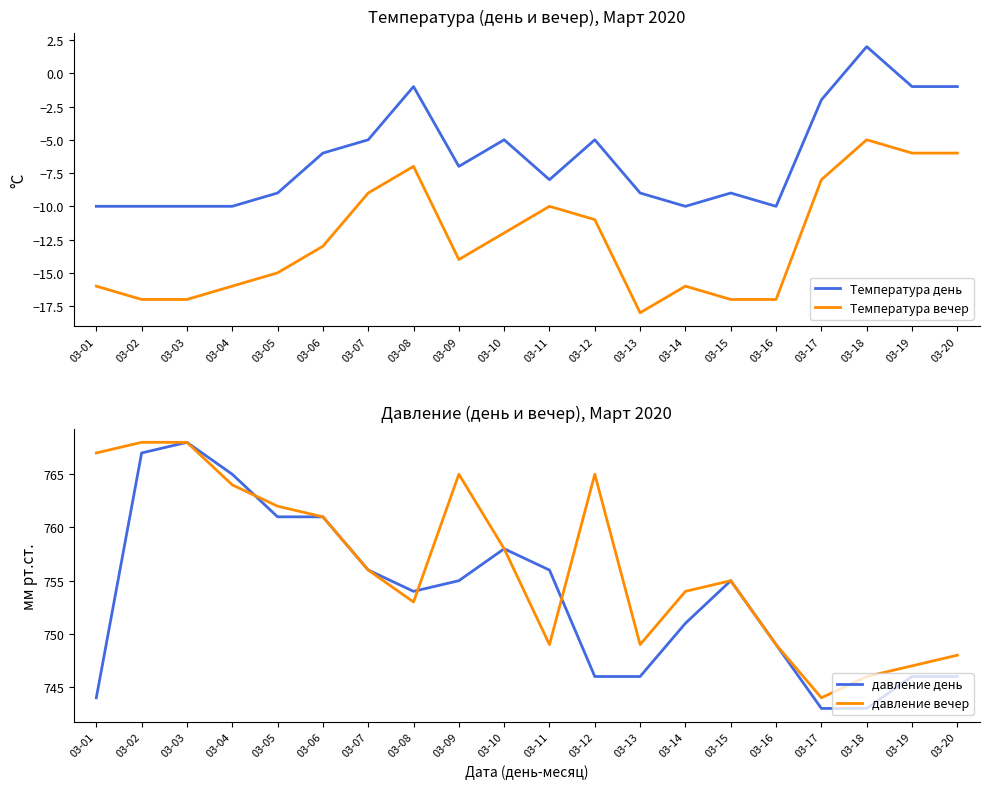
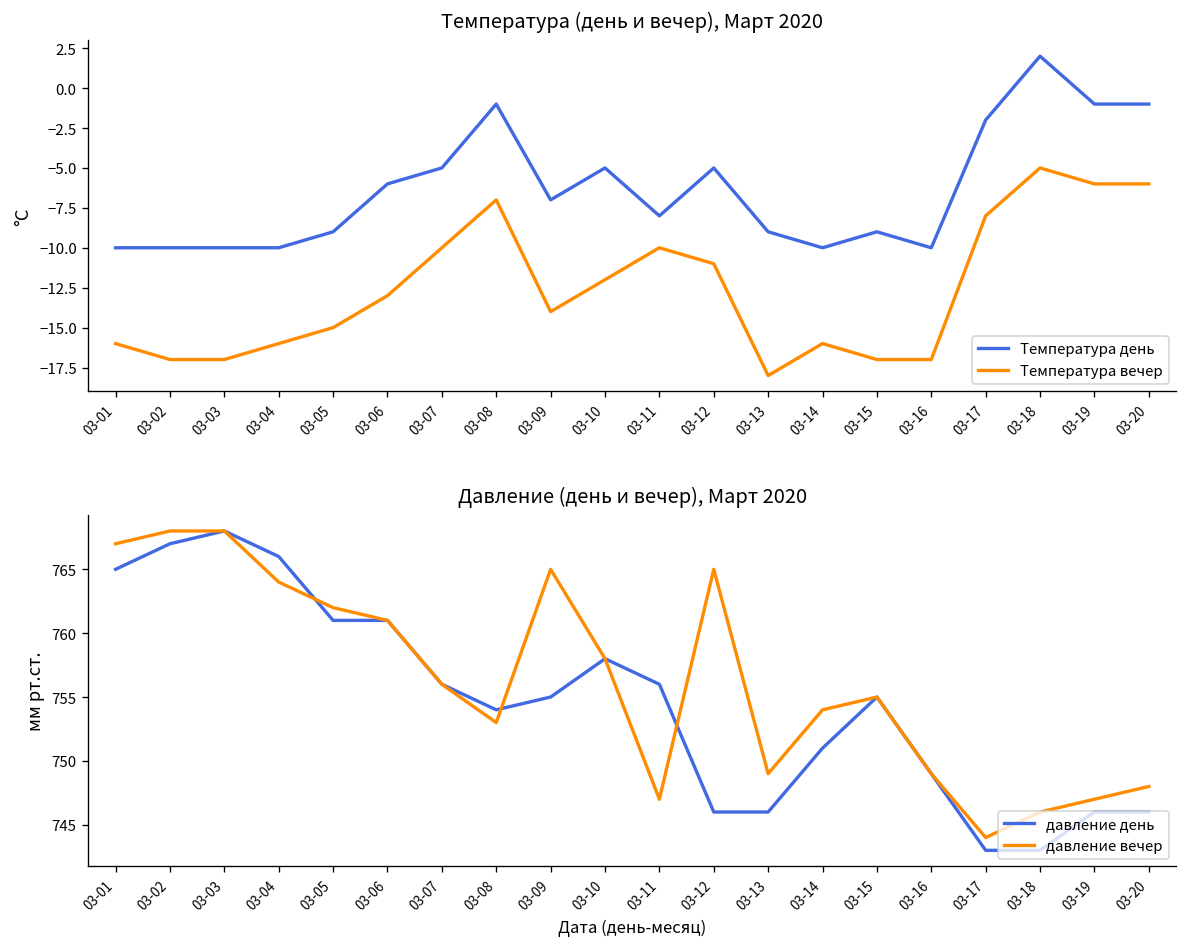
Температура (день и вечер), Март 2020, Температура вечер, 03-07: -9 -> -10
Давление (день и вечер), Март 2020, давление день, 03-01: 744 -> 765
Давление (день и вечер), Март 2020, давление день, 03-04: 765 -> 766
Давление (день и вечер), Март 2020, давление вечер, 03-11: 749 -> 747
